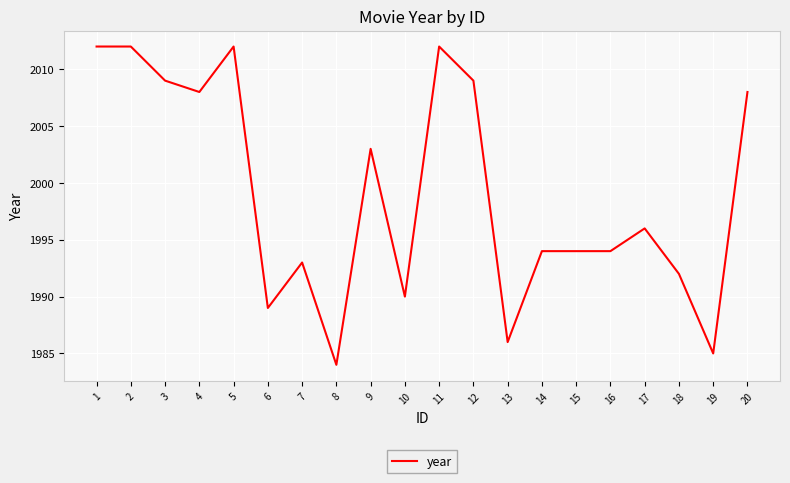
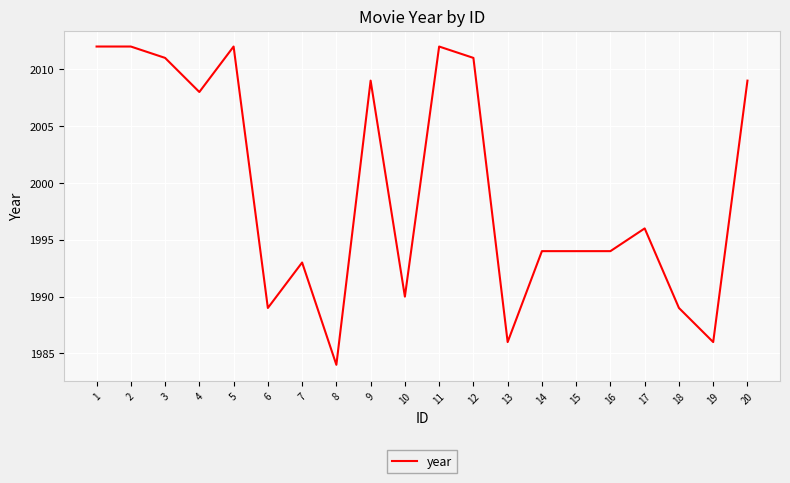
3: 2009 -> 2011
9: 2003 -> 2009
12: 2009 -> 2011
18: 1992 -> 1989
19: 1985 -> 1986
20: 2008 -> 2009
